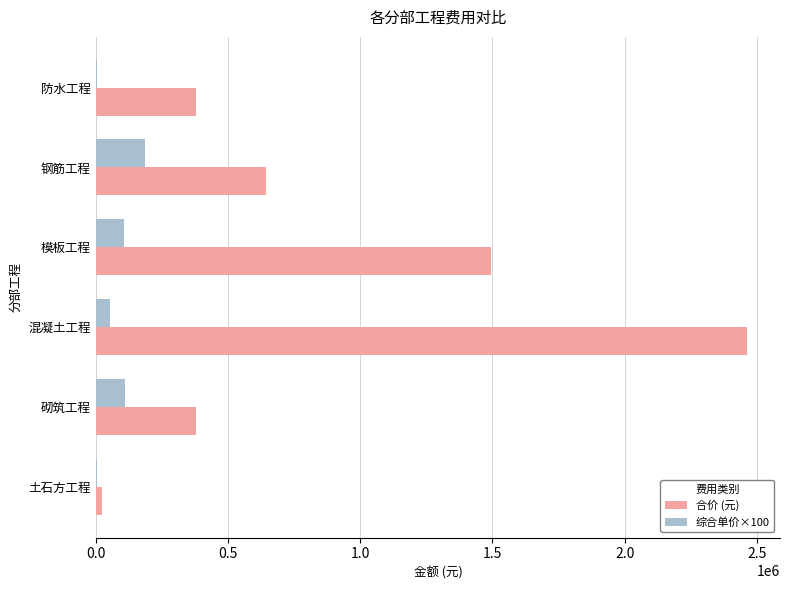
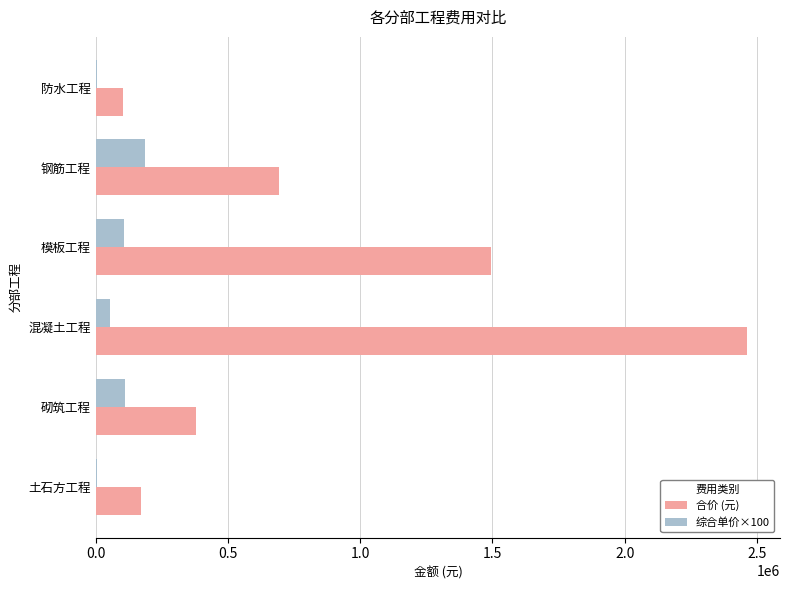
合价 (元), 防水工程: 380000 -> 100000
合价 (元), 钢筋工程: 640000 -> 690000
合价 (元), 土石方工程: 20000 -> 170000
